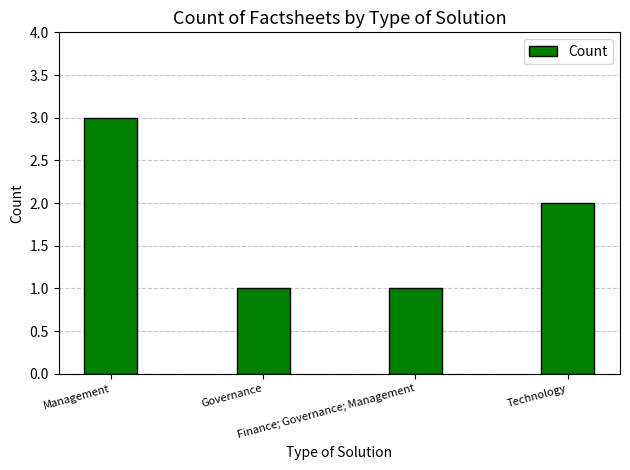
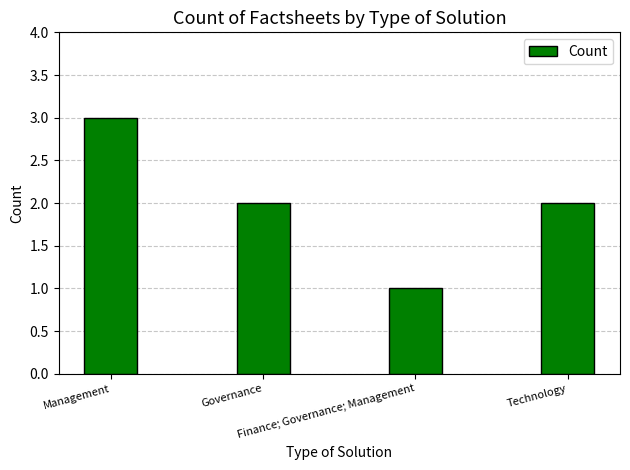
Governance: 1 -> 2
